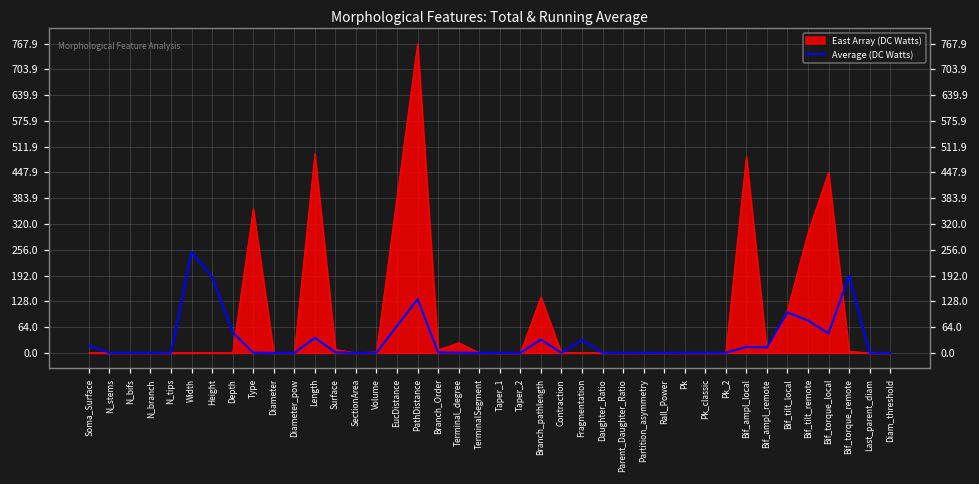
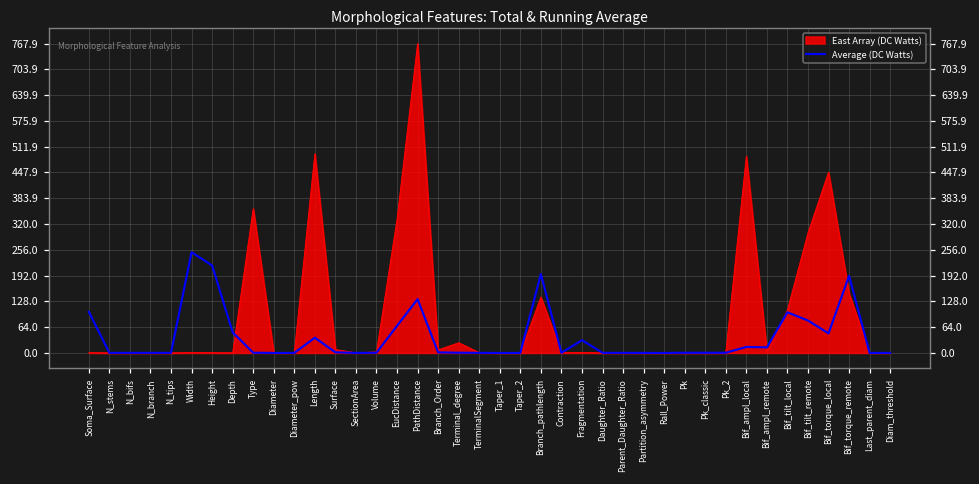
Average (DC Watts), Soma_Surface: 20 -> 100
Average (DC Watts), Height: 190 -> 220
East Array (DC Watts), EucDistance: 390 -> 330
Average (DC Watts), Branch_pathlength: 30 -> 200
East Array (DC Watts), Bif_torque_remote: 0 -> 150
